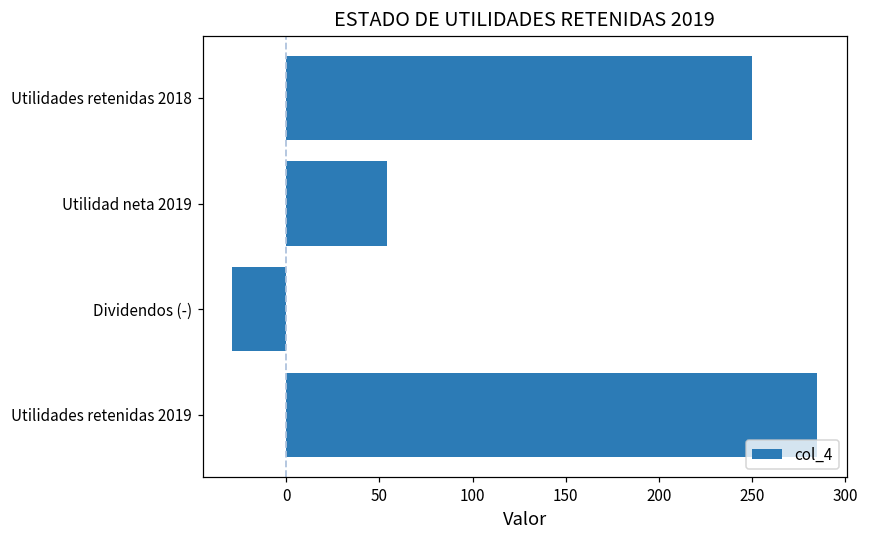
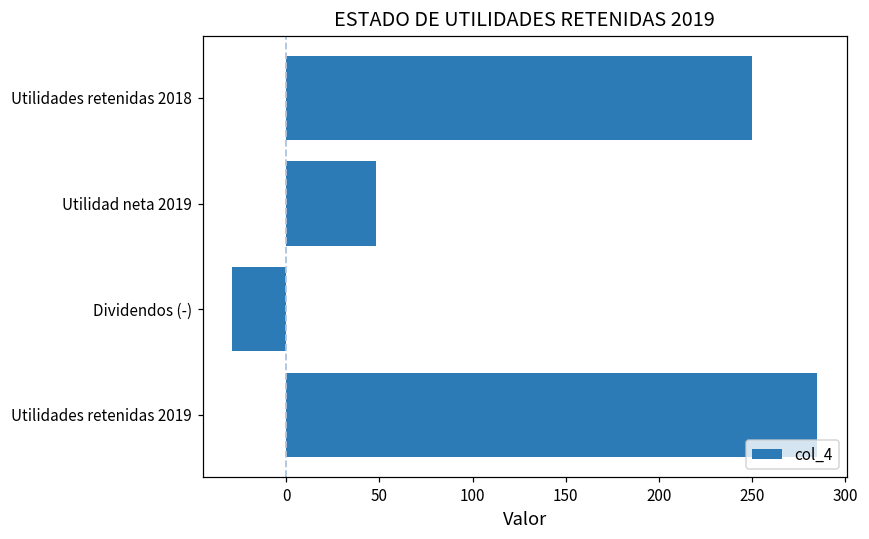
Utilidad neta 2019: 54 -> 48
